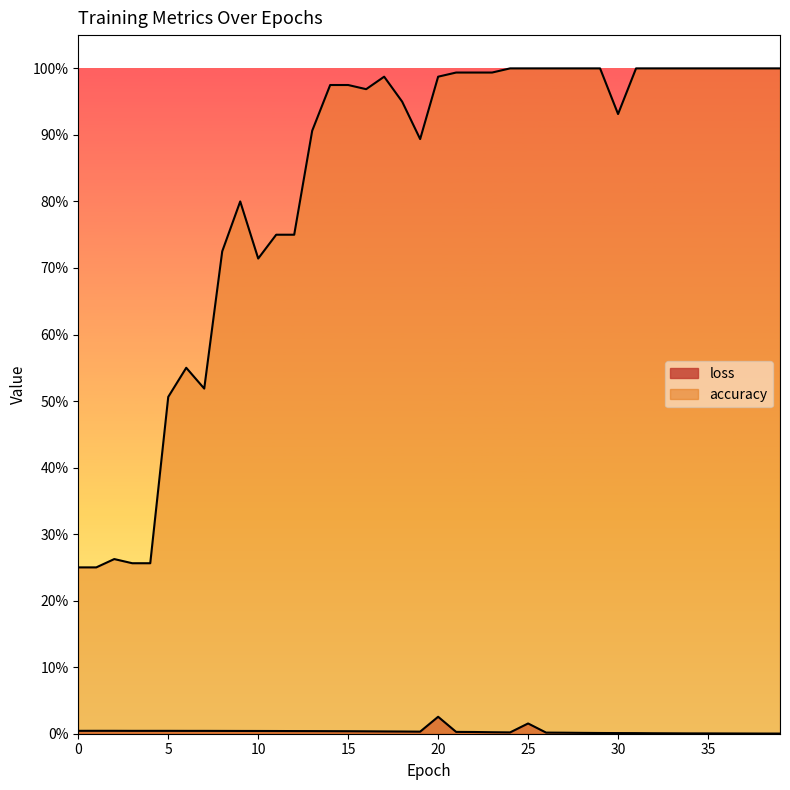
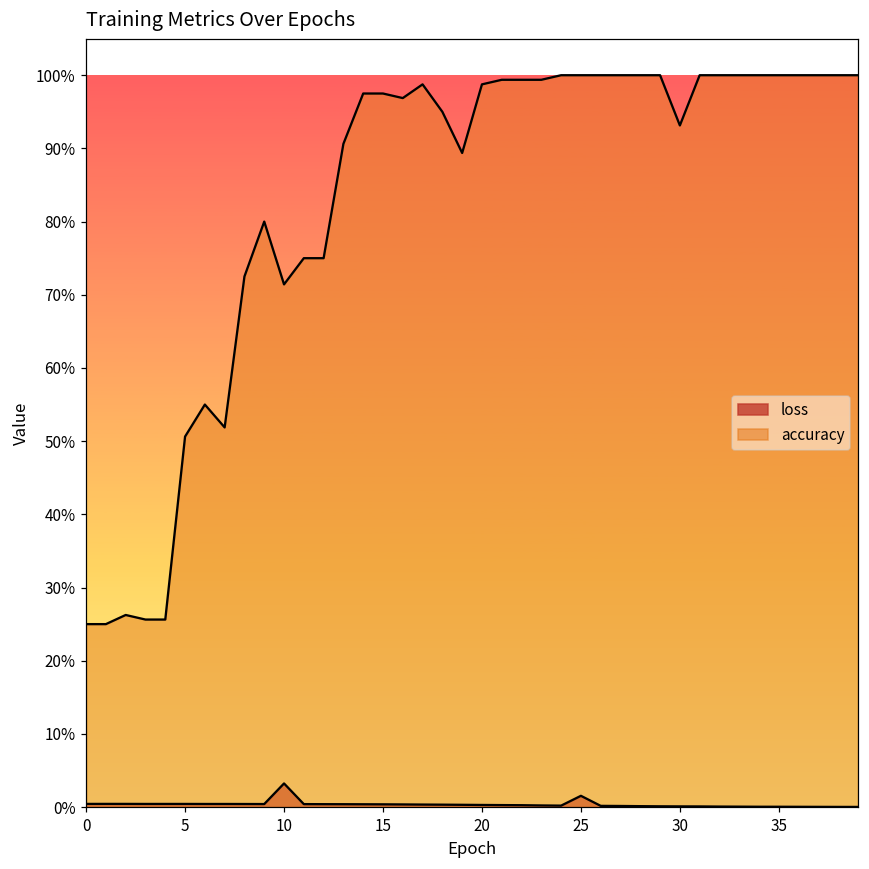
loss, 10: 0% -> 3%
loss, 20: 3% -> 0%
